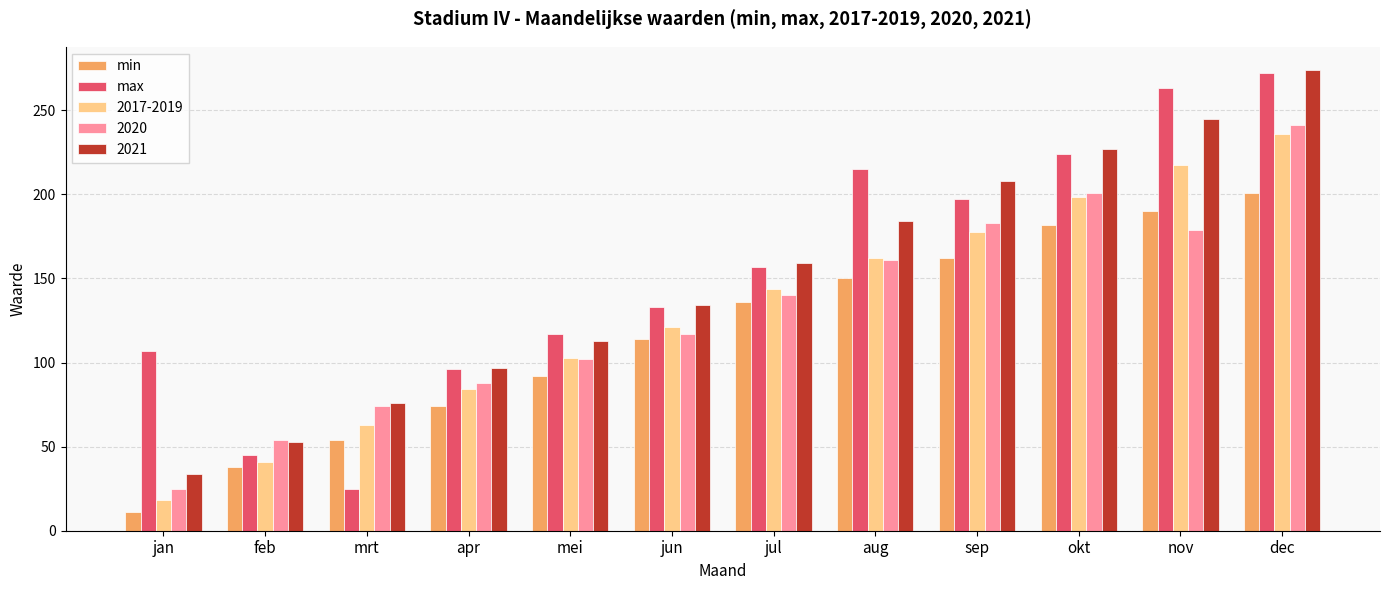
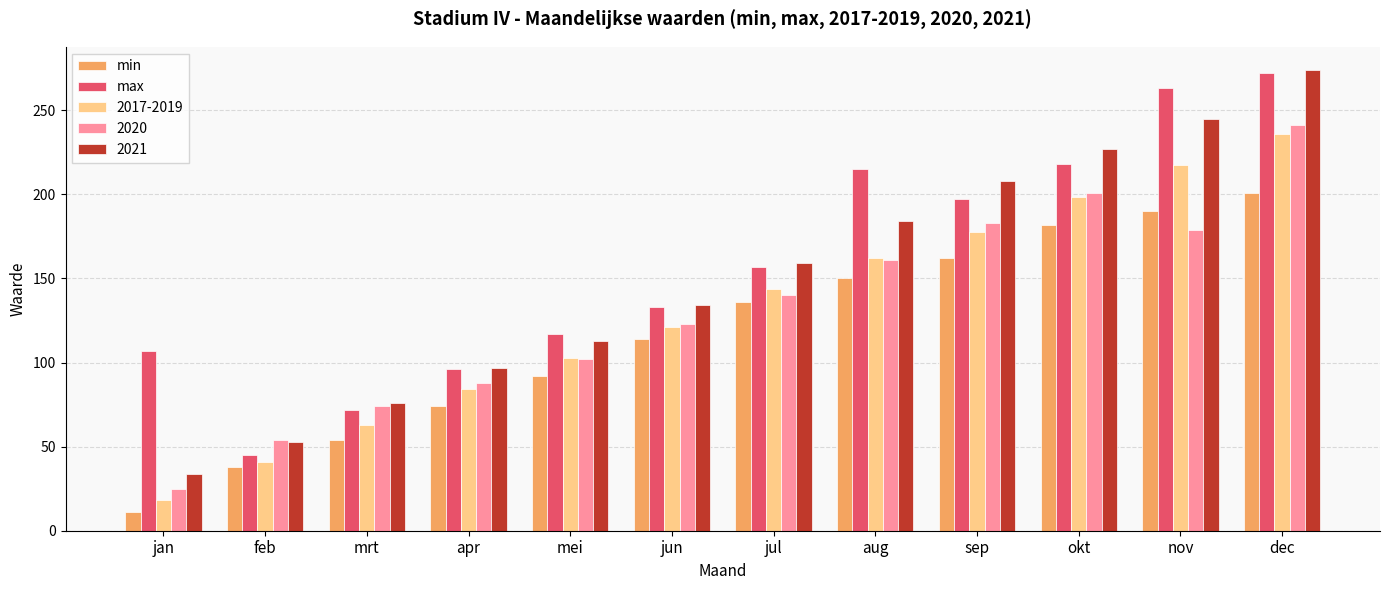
max, mrt: 25 -> 72
2020, jun: 117 -> 123
max, okt: 224 -> 218
